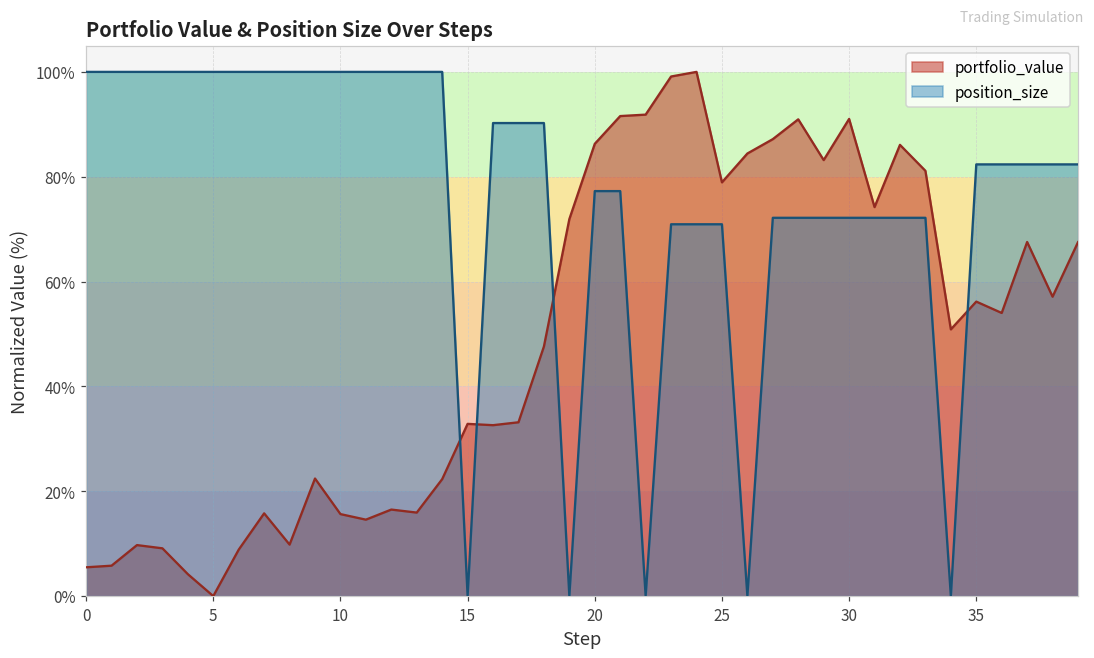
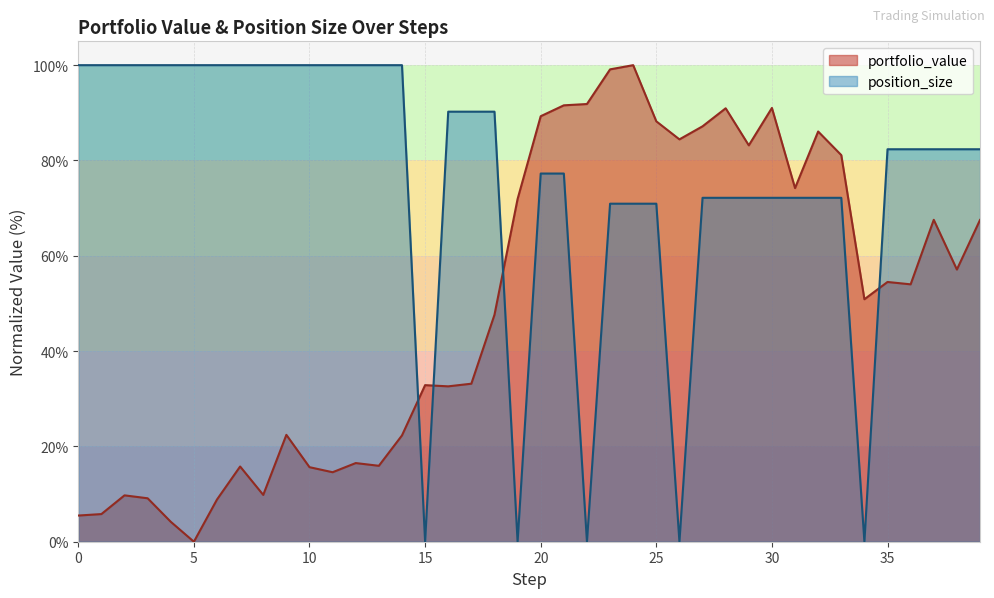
portfolio_value, 20: 86% -> 89%
portfolio_value, 25: 79% -> 88%
portfolio_value, 35: 56% -> 55%
